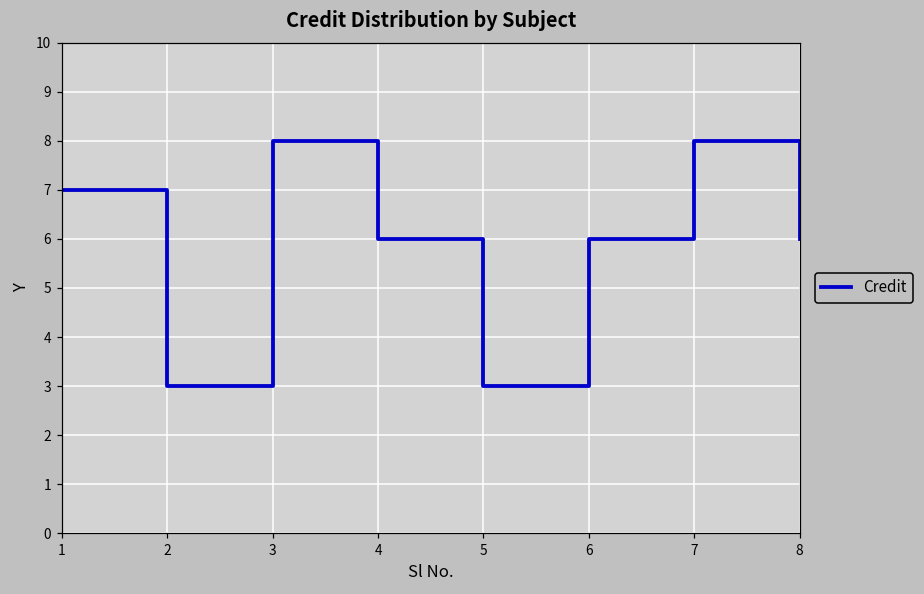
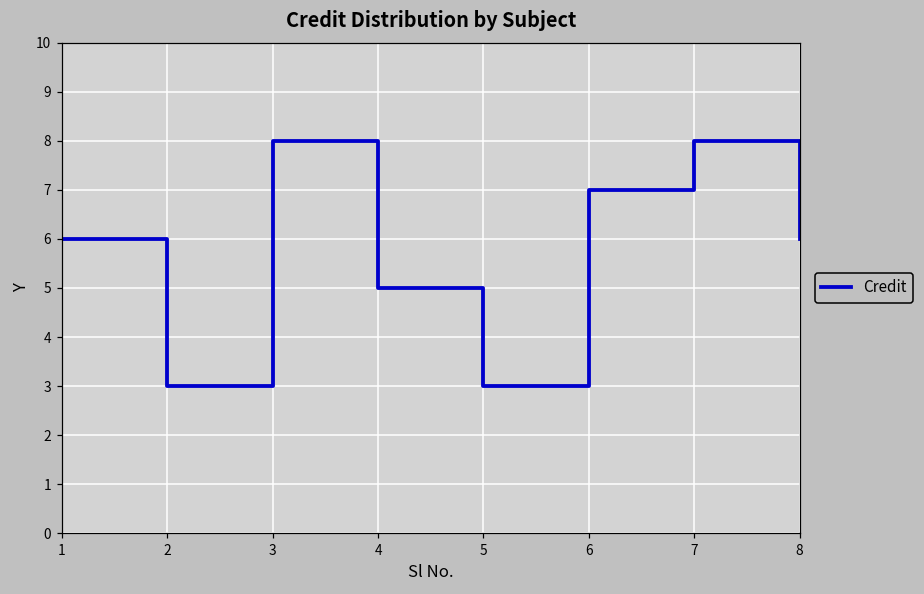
1: 7 -> 6
4: 6 -> 5
6: 6 -> 7
